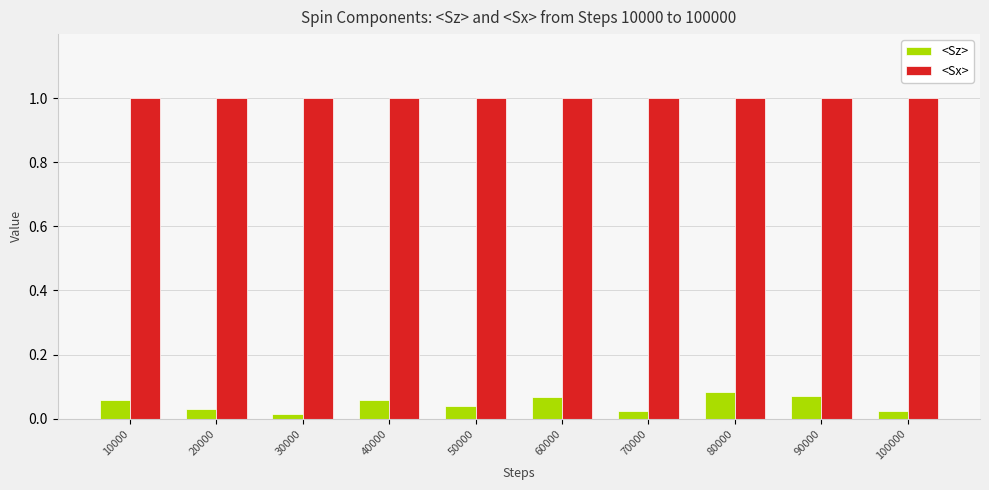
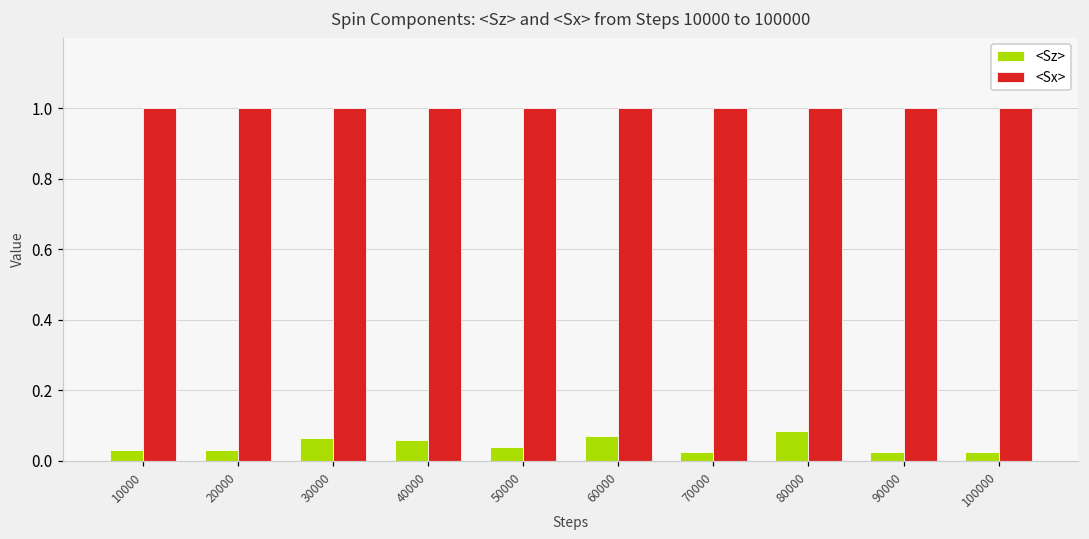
<Sz>, 10000: 0.06 -> 0.03
<Sz>, 30000: 0.02 -> 0.06
<Sz>, 90000: 0.07 -> 0.02
